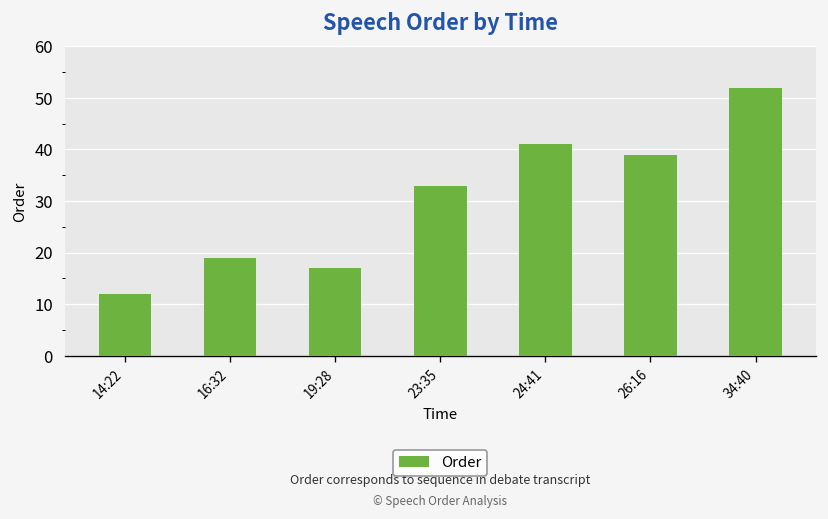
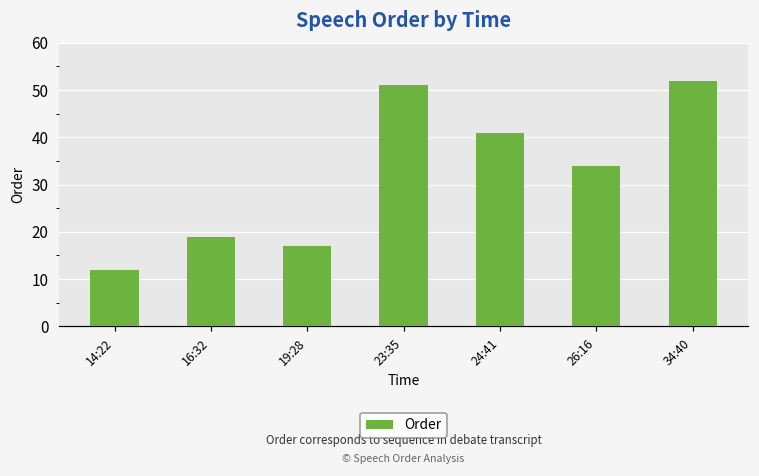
23:35: 33 -> 51
26:16: 39 -> 34
